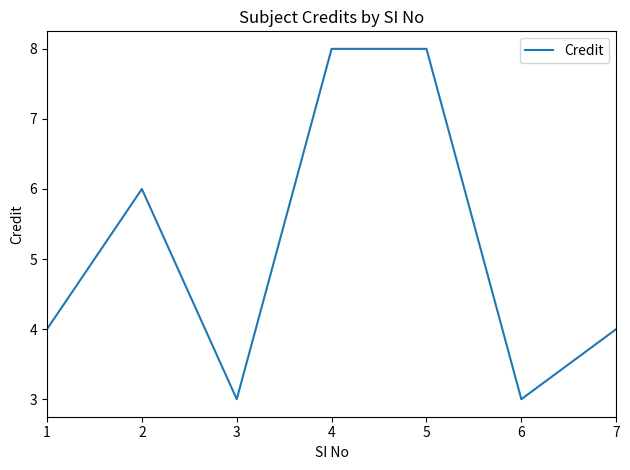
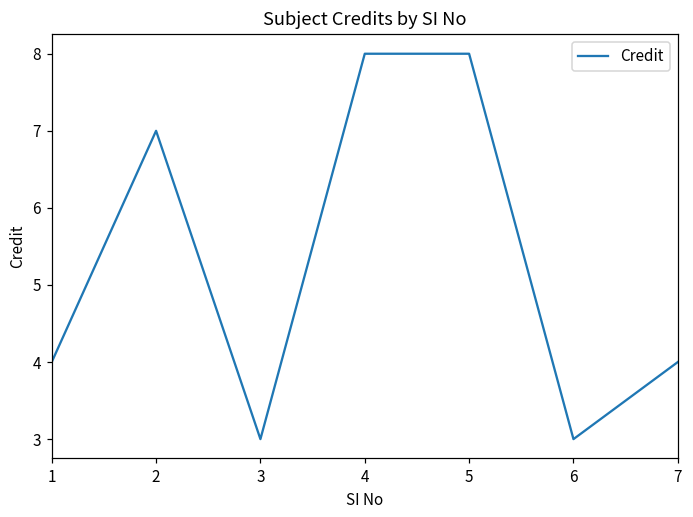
2: 6 -> 7
